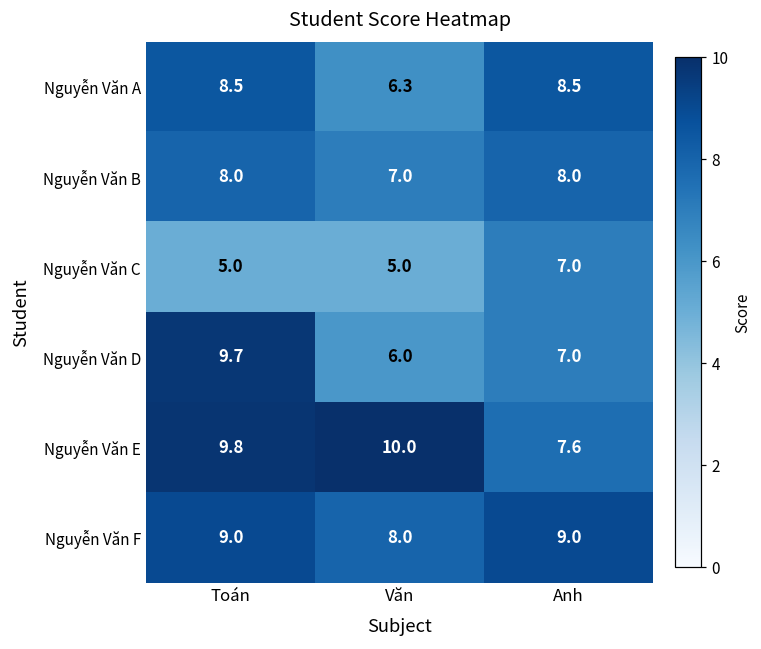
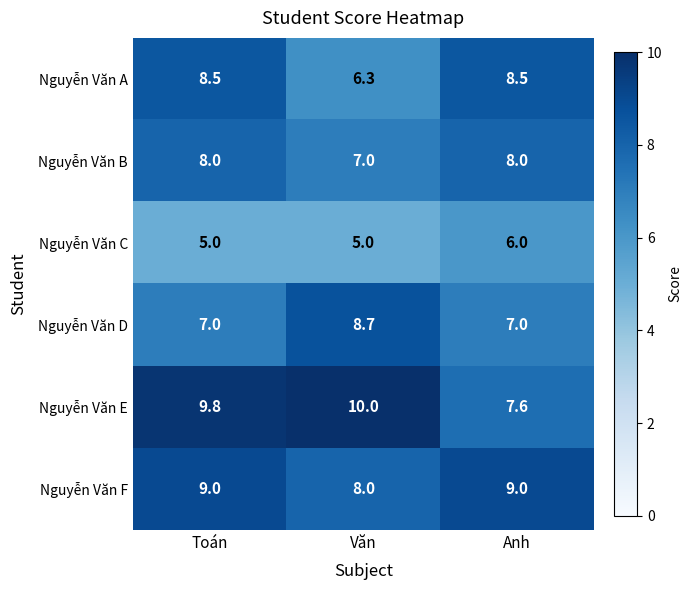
Nguyễn Văn C, Anh: 7.0 -> 6.0
Nguyễn Văn D, Toán: 9.7 -> 7.0
Nguyễn Văn D, Văn: 6.0 -> 8.7
